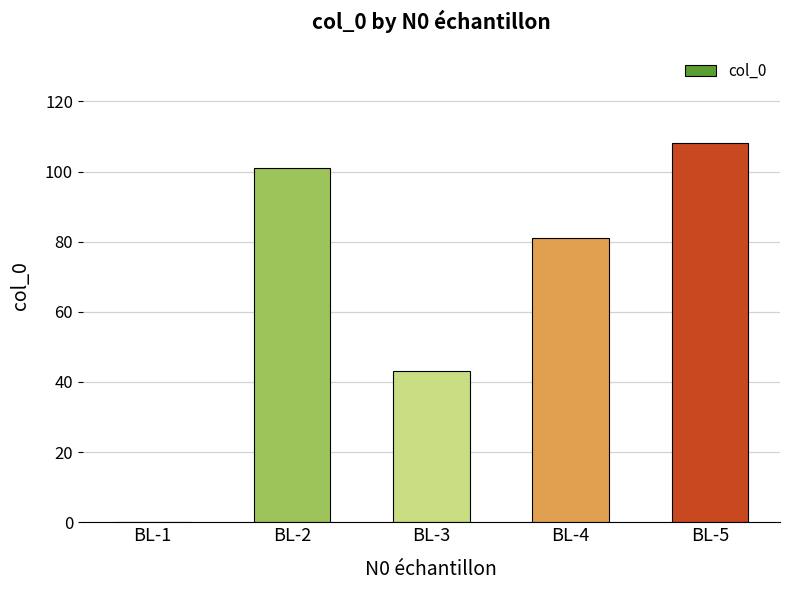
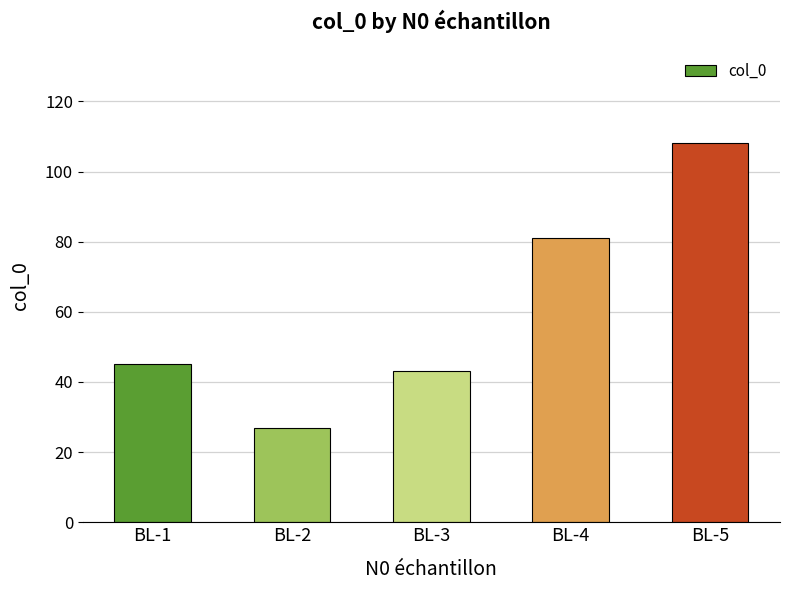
BL-1: 0 -> 45
BL-2: 101 -> 27
